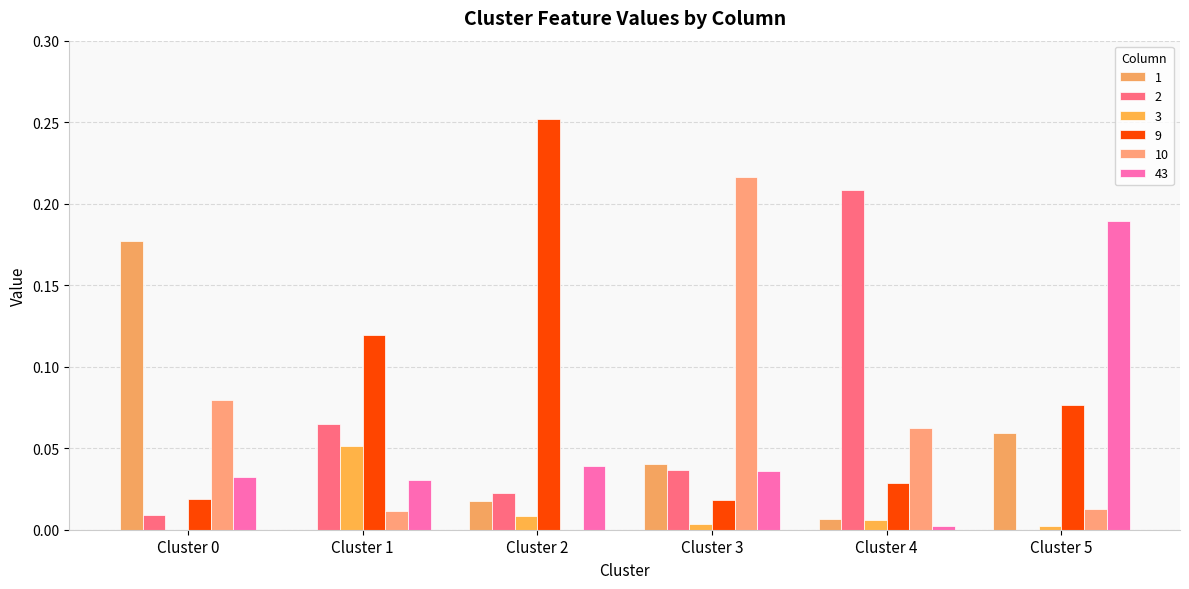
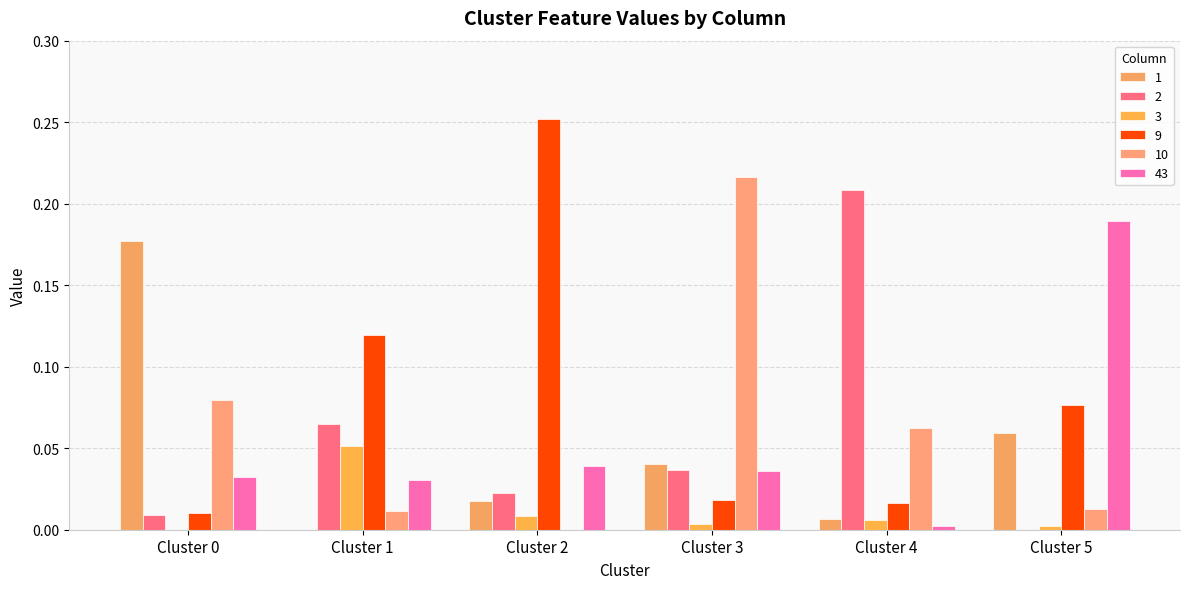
9, Cluster 0: 0.019 -> 0.010
9, Cluster 4: 0.029 -> 0.016
